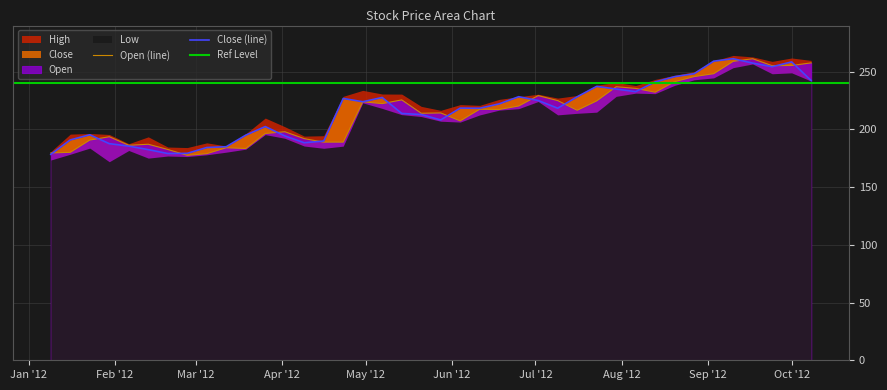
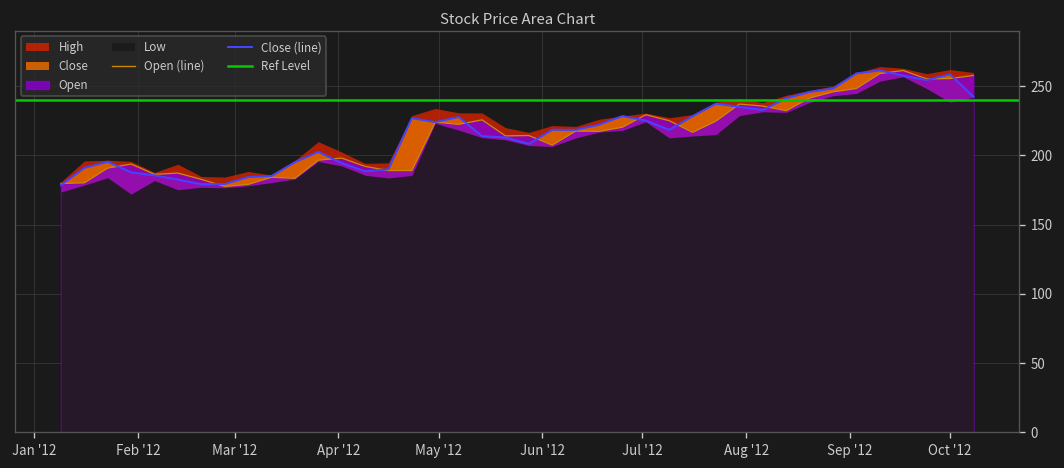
Low, Oct '12: 249 -> 238
